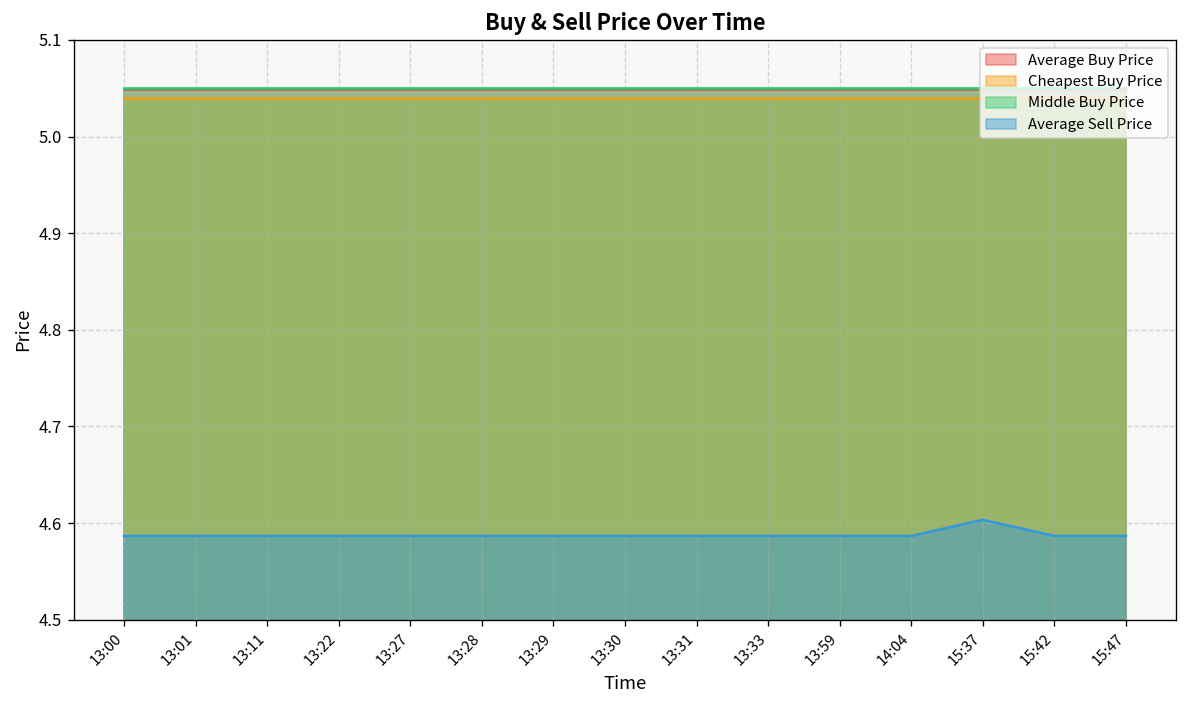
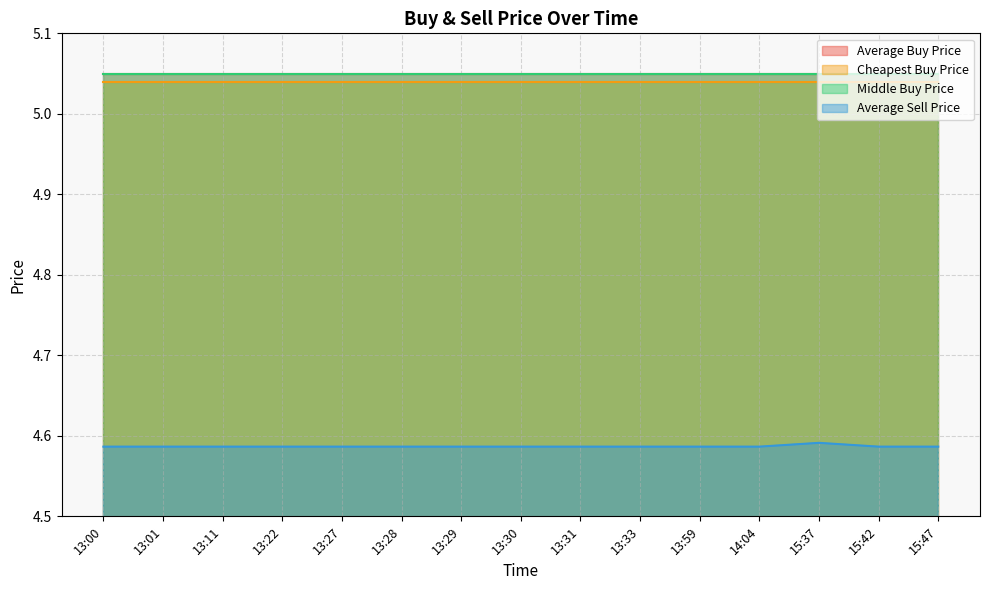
Average Sell Price, 15:37: 4.60 -> 4.59
